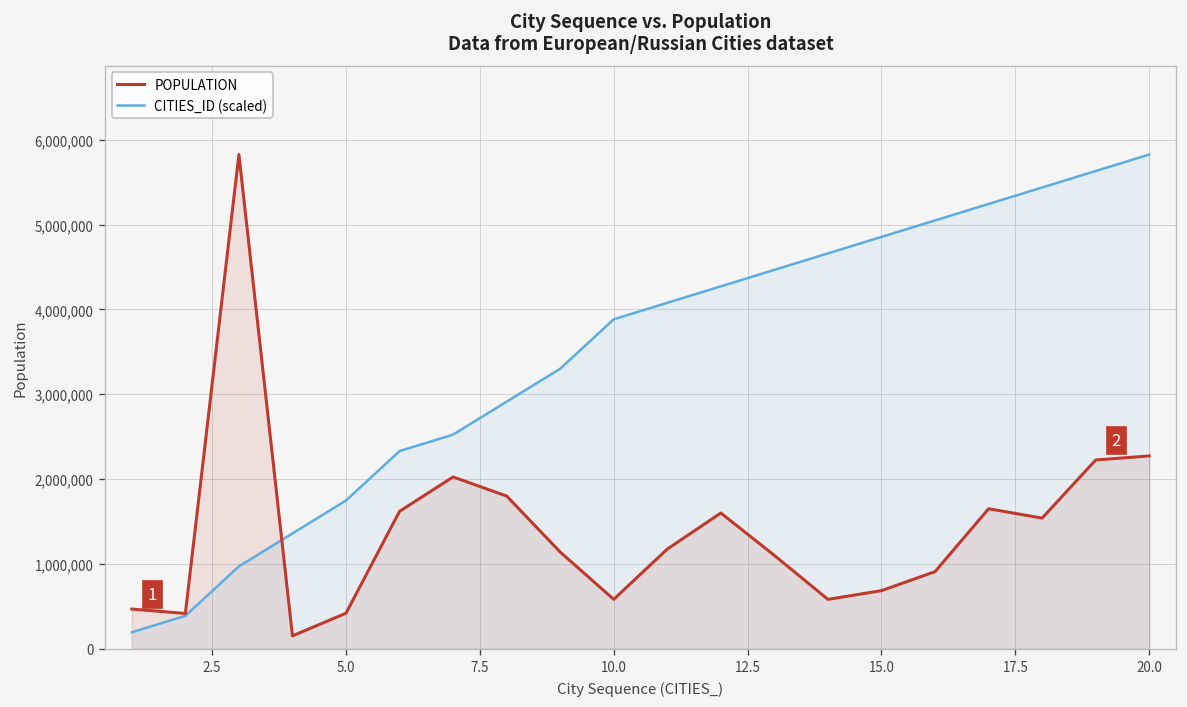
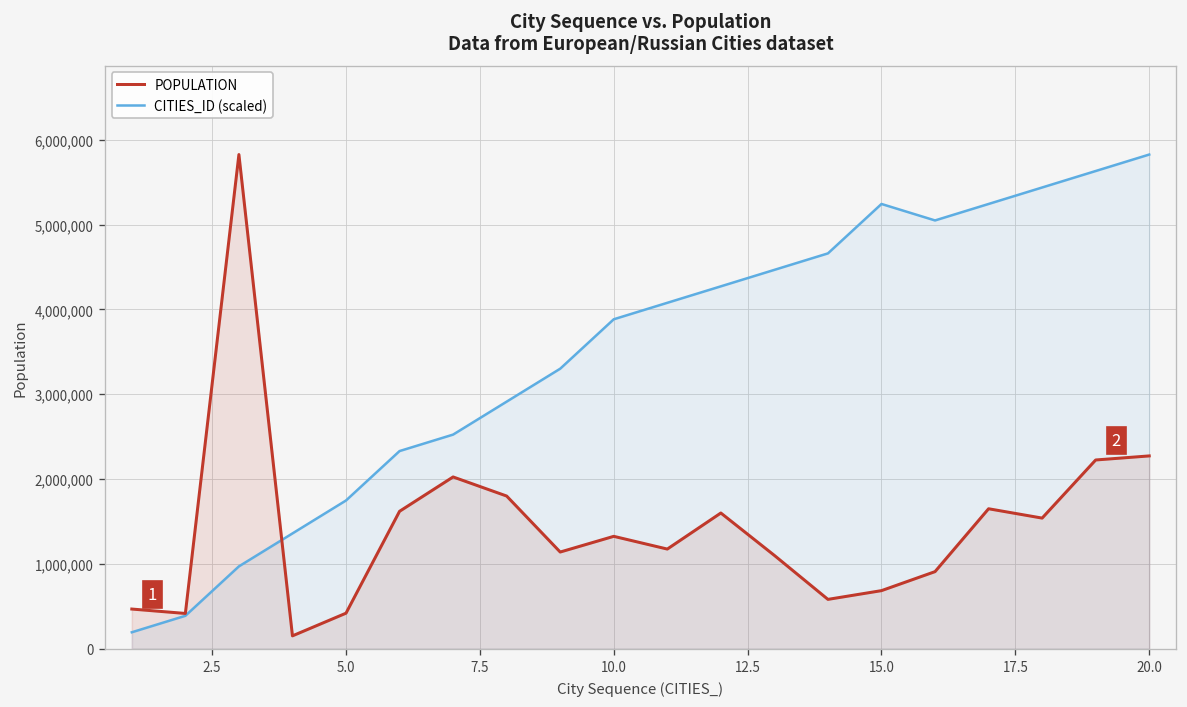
POPULATION, 10.0: 600,000 -> 1,300,000
CITIES_ID (scaled), 15.0: 4,900,000 -> 5,200,000
